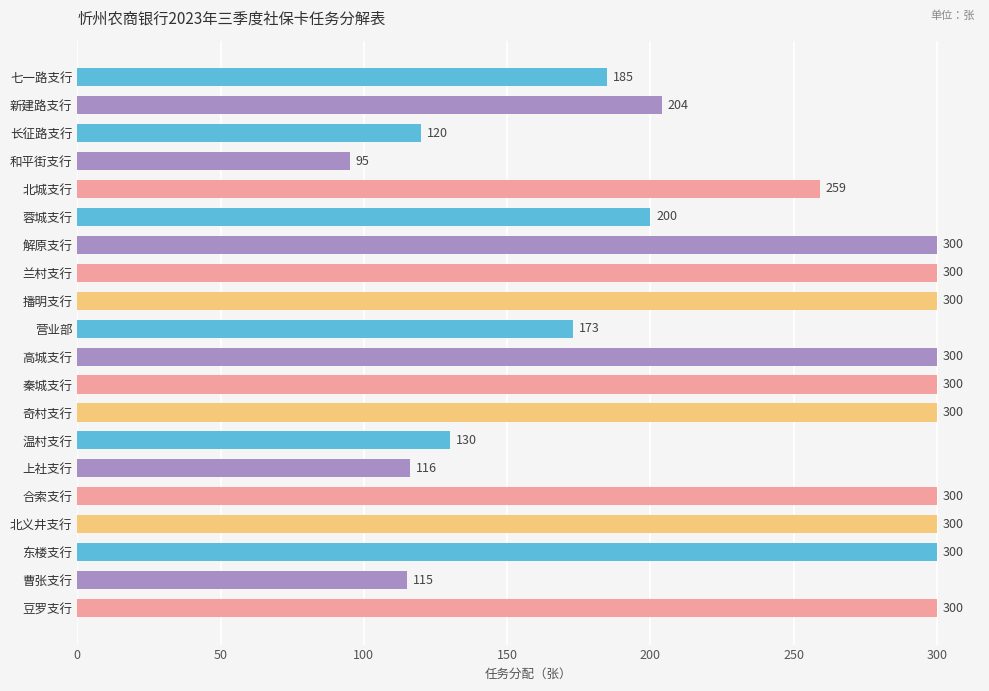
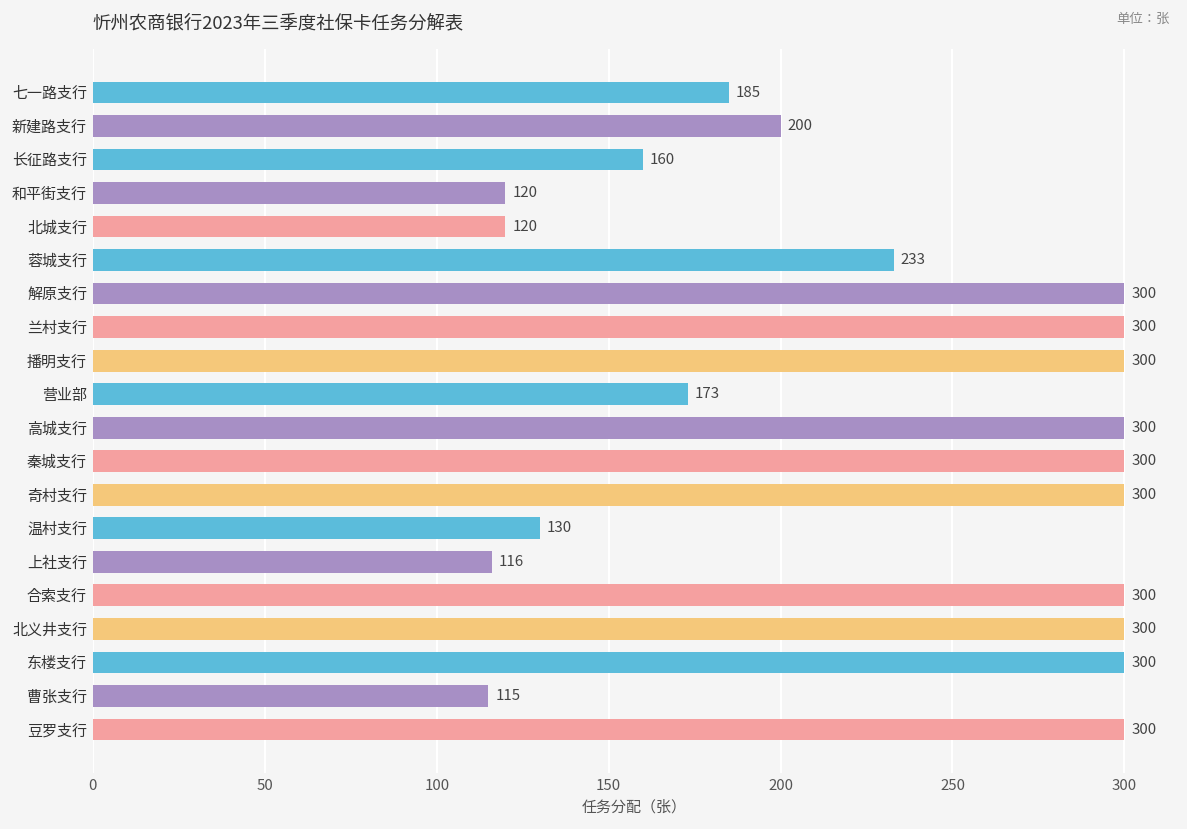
新建路支行: 204 -> 200
长征路支行: 120 -> 160
和平街支行: 95 -> 120
北城支行: 259 -> 120
蓉城支行: 200 -> 233
